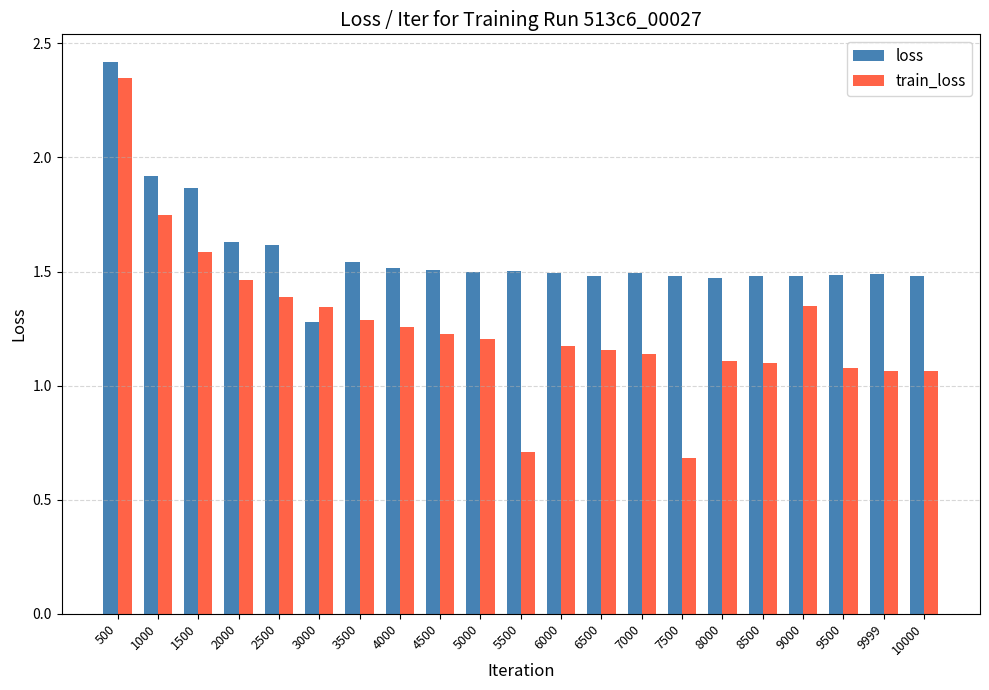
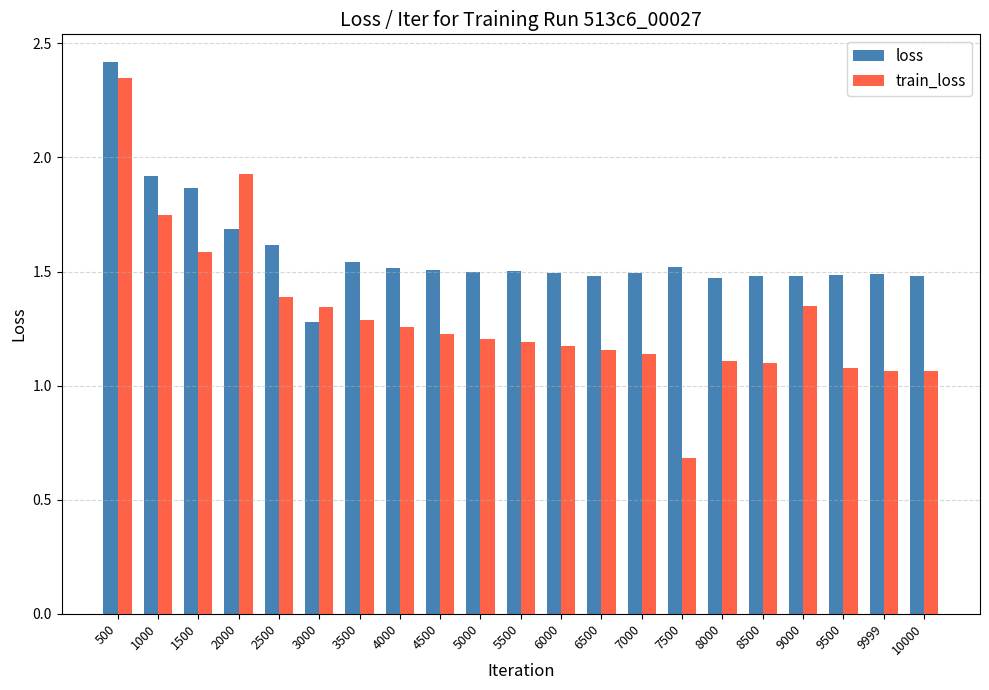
loss, 2000: 1.63 -> 1.68
train_loss, 2000: 1.46 -> 1.93
train_loss, 5500: 0.71 -> 1.19
loss, 7500: 1.48 -> 1.52
